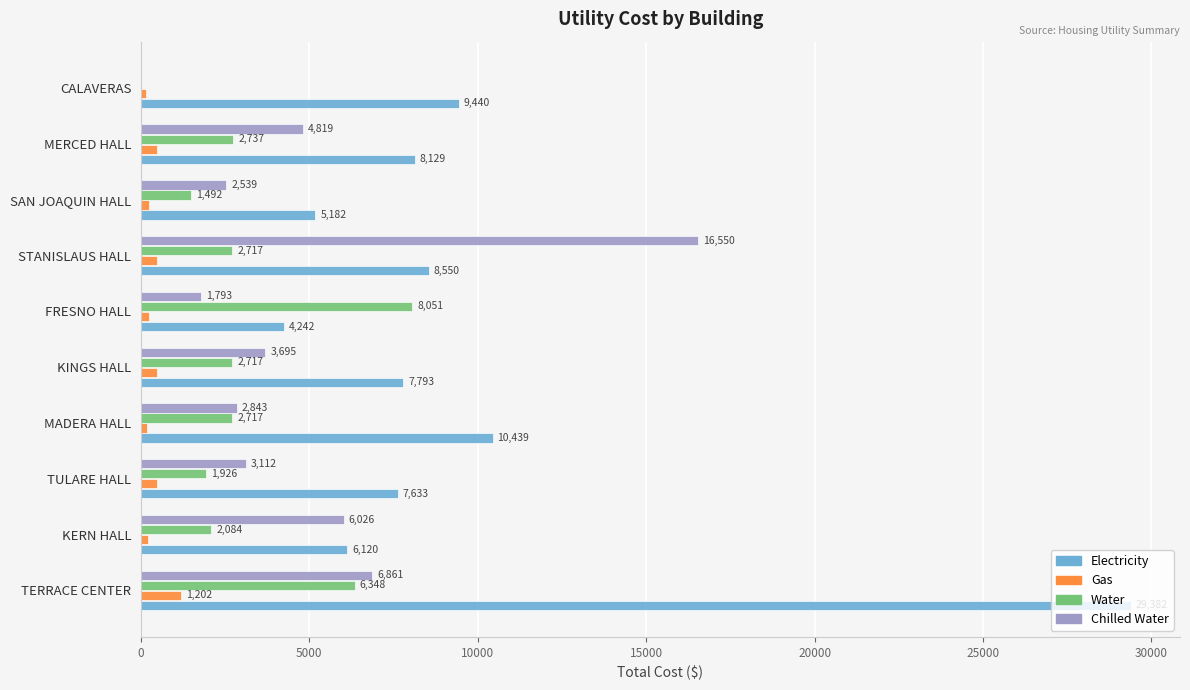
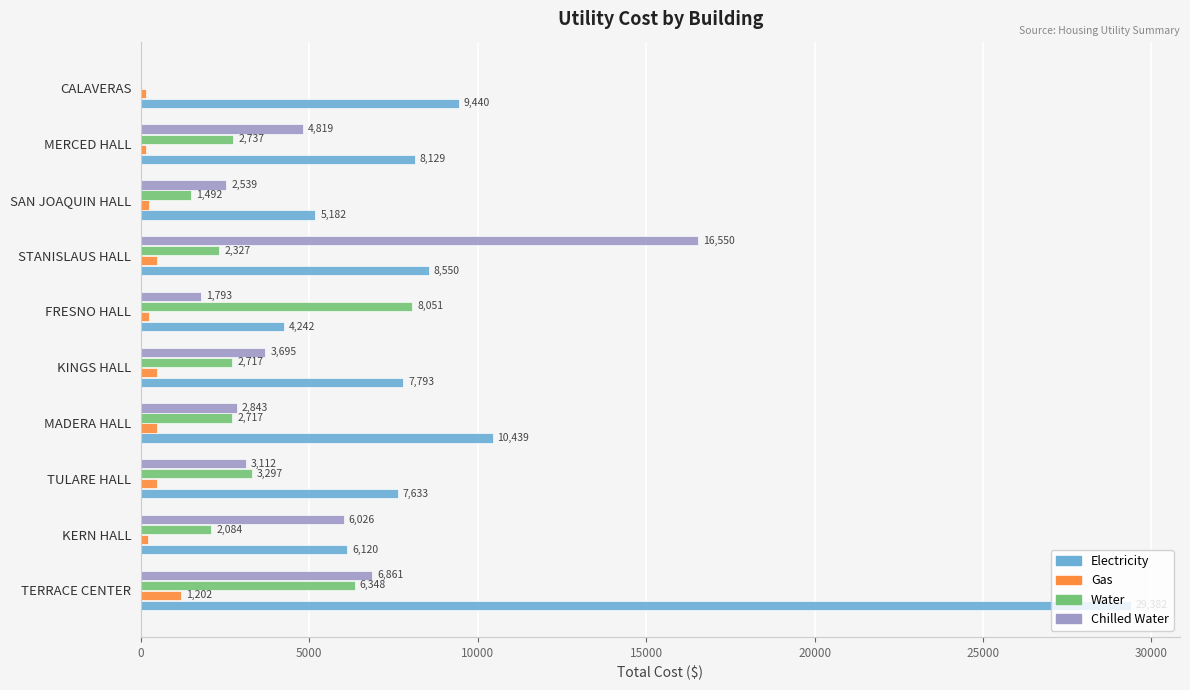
Gas, MERCED HALL: 500 -> 200
Water, STANISLAUS HALL: 2,717 -> 2,327
Gas, MADERA HALL: 200 -> 500
Water, TULARE HALL: 1,926 -> 3,297
